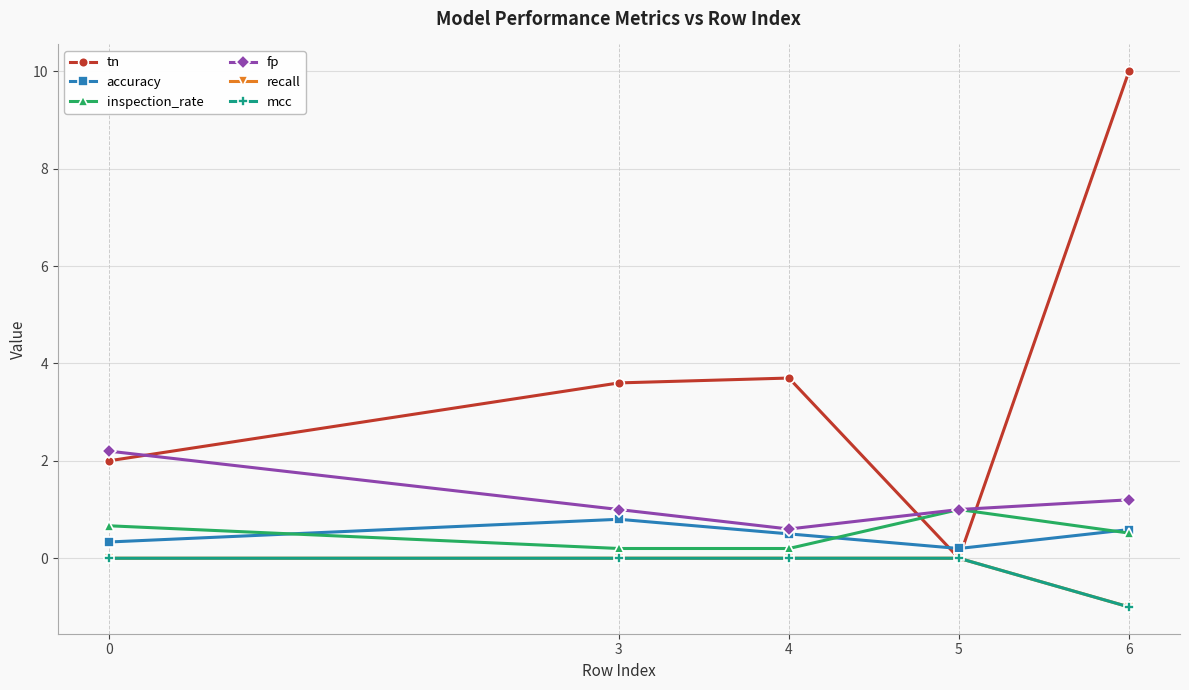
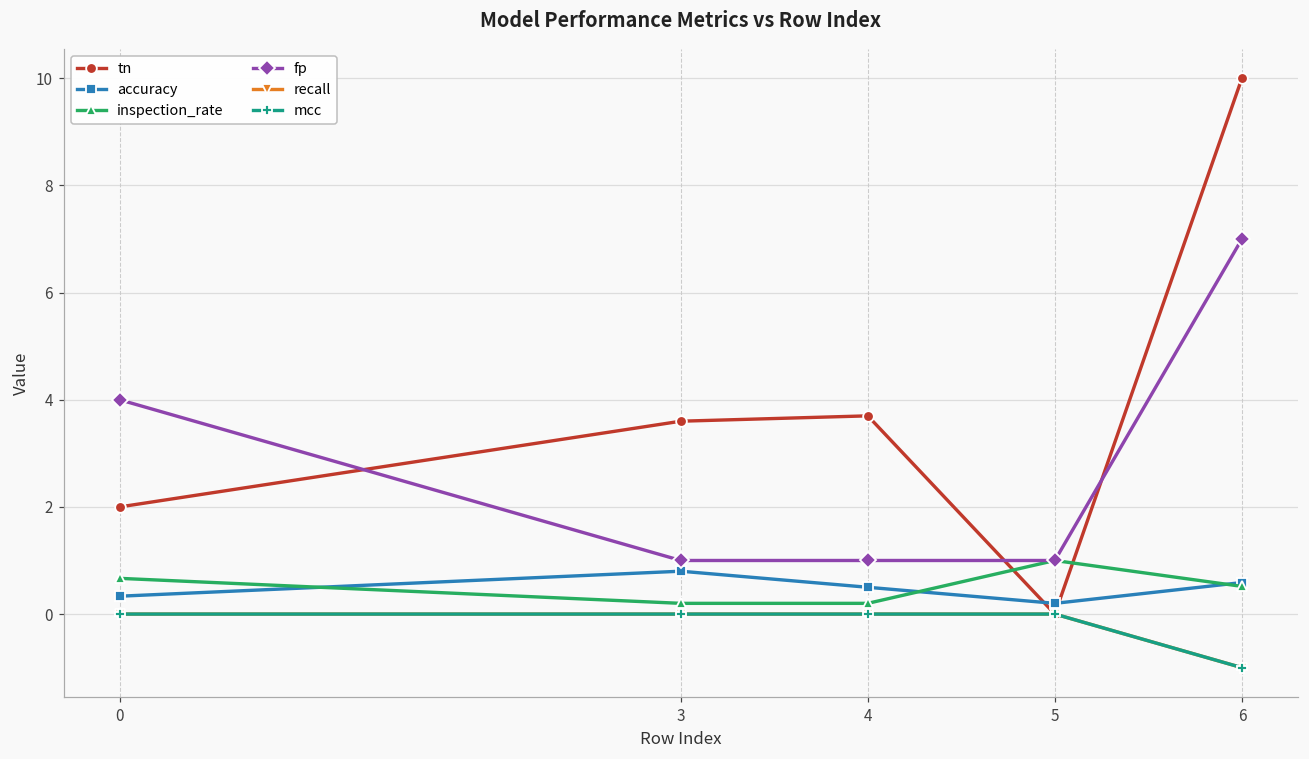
fp, 0: 2.2 -> 4.0
fp, 4: 0.6 -> 1.0
fp, 6: 1.2 -> 7.0
